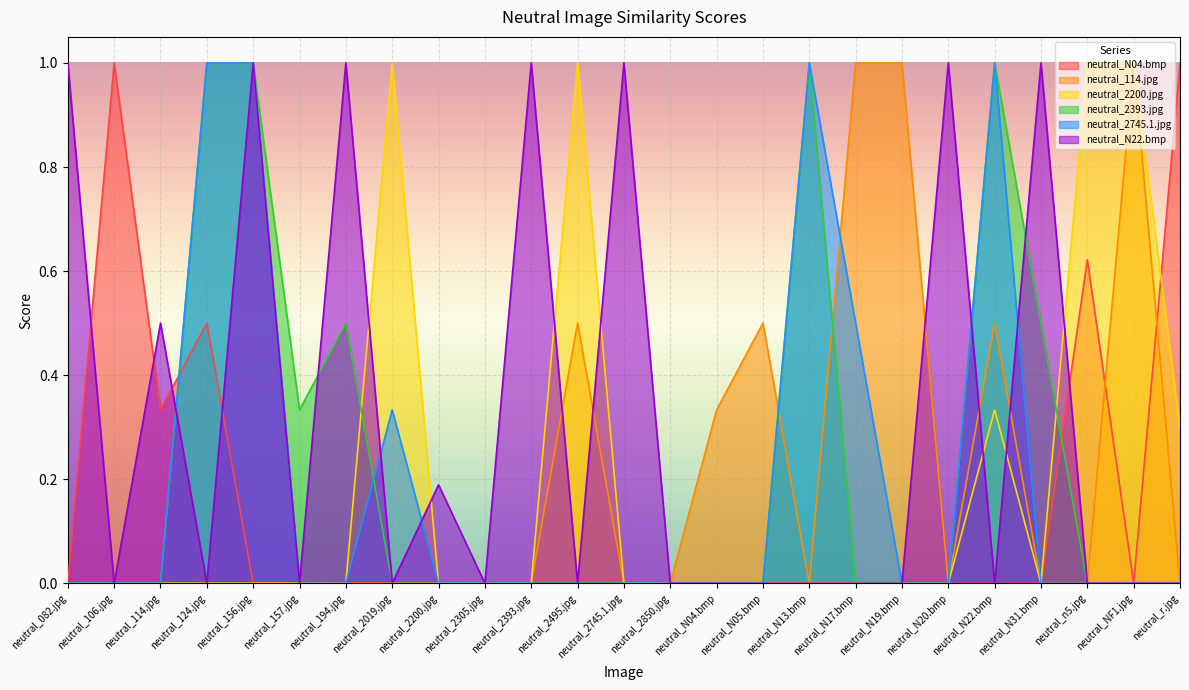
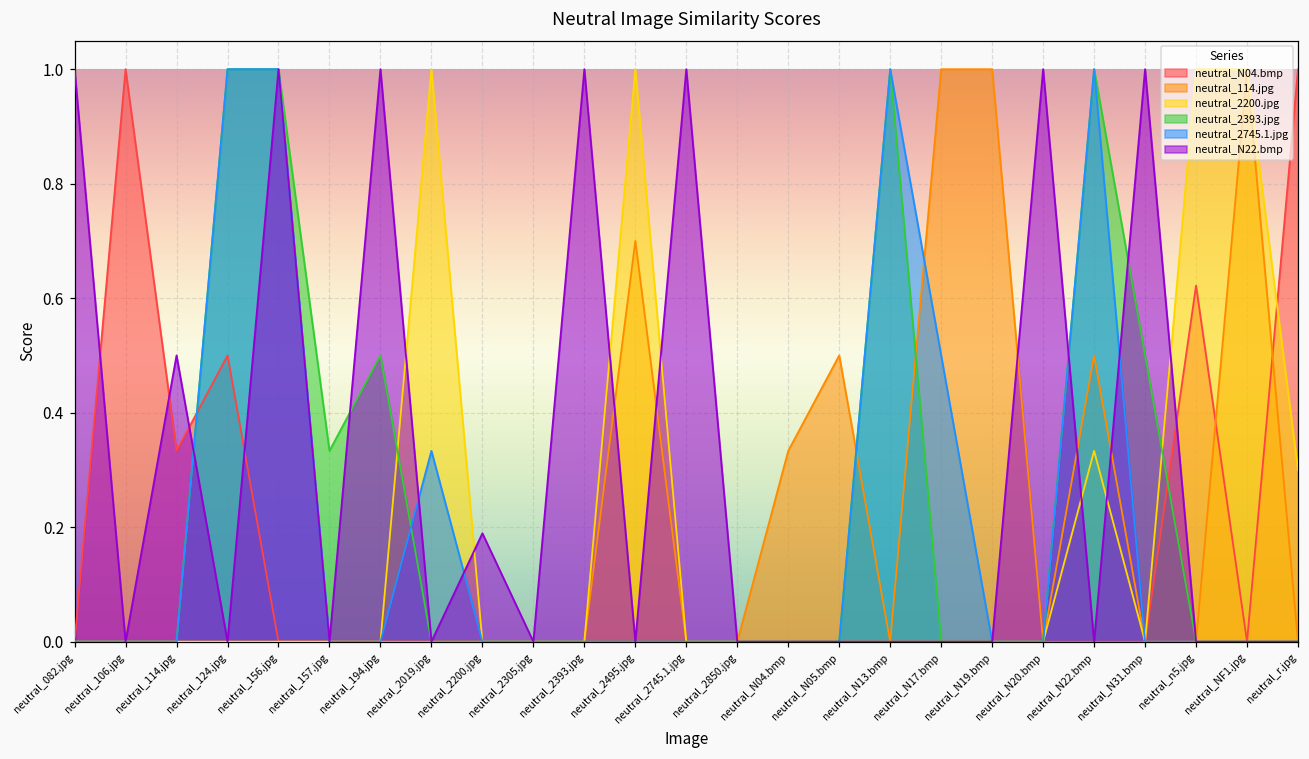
neutral_114.jpg, neutral_2495.jpg: 0.5 -> 0.7
